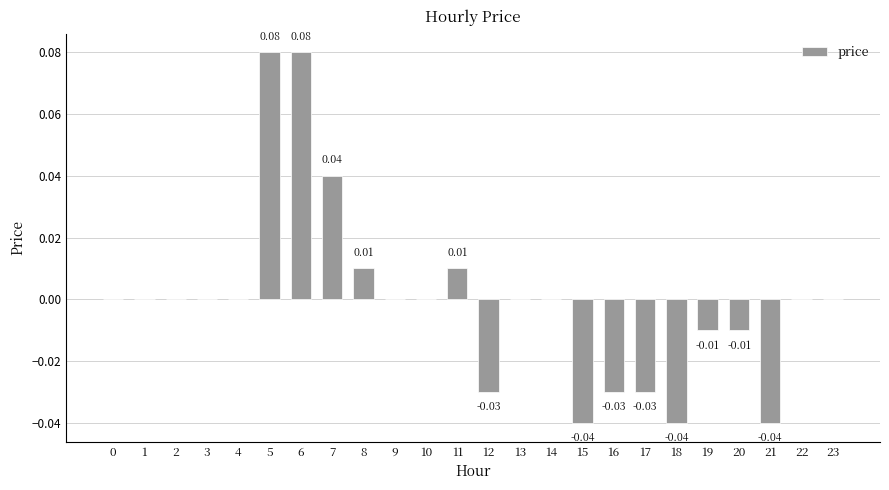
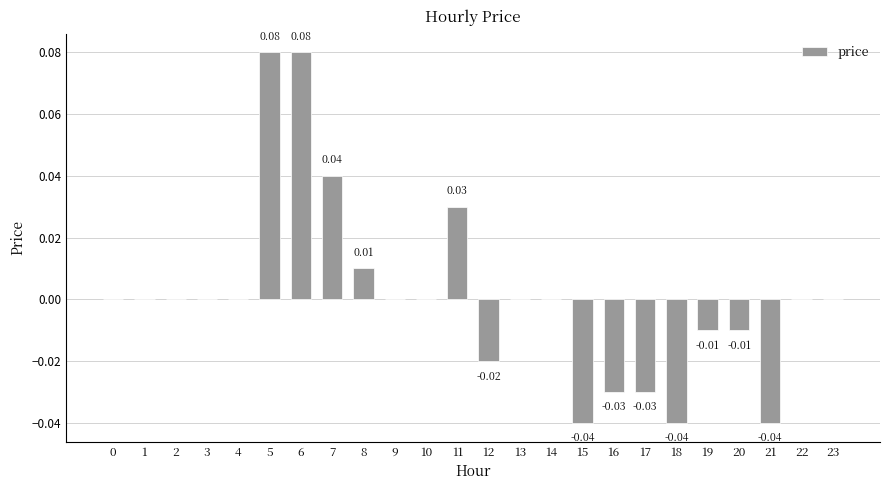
11: 0.01 -> 0.03
12: -0.03 -> -0.02
